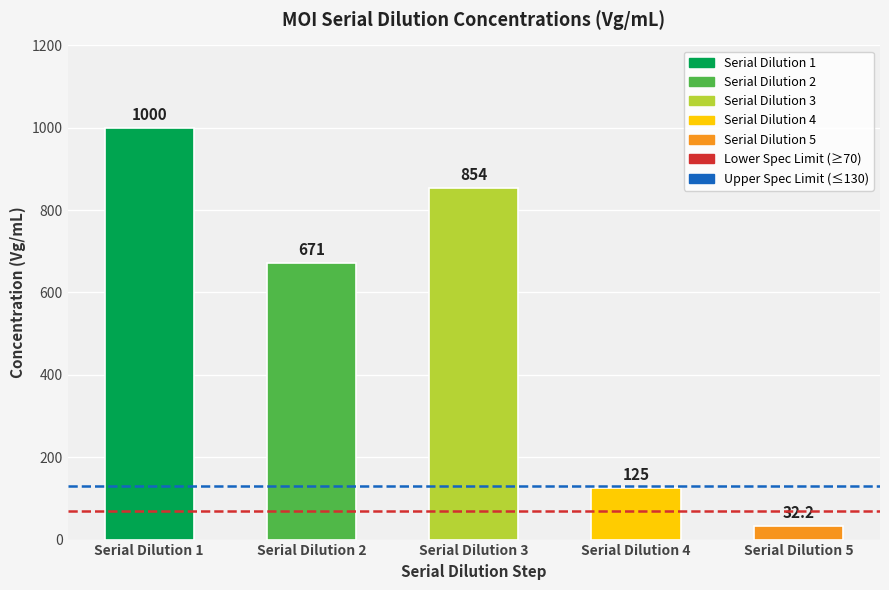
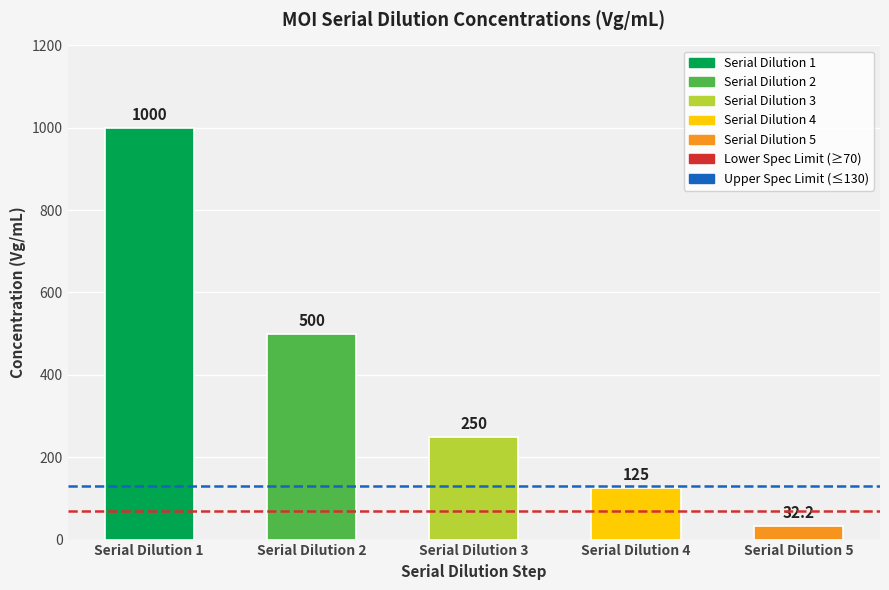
Serial Dilution 2: 671 -> 500
Serial Dilution 3: 854 -> 250
